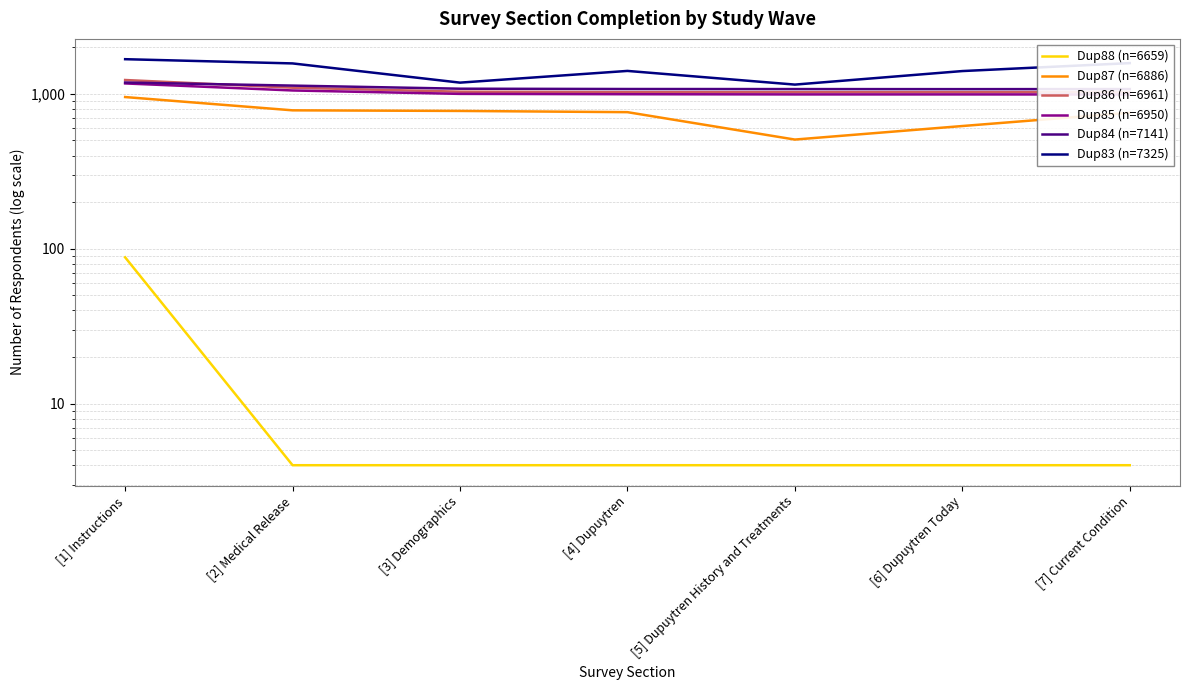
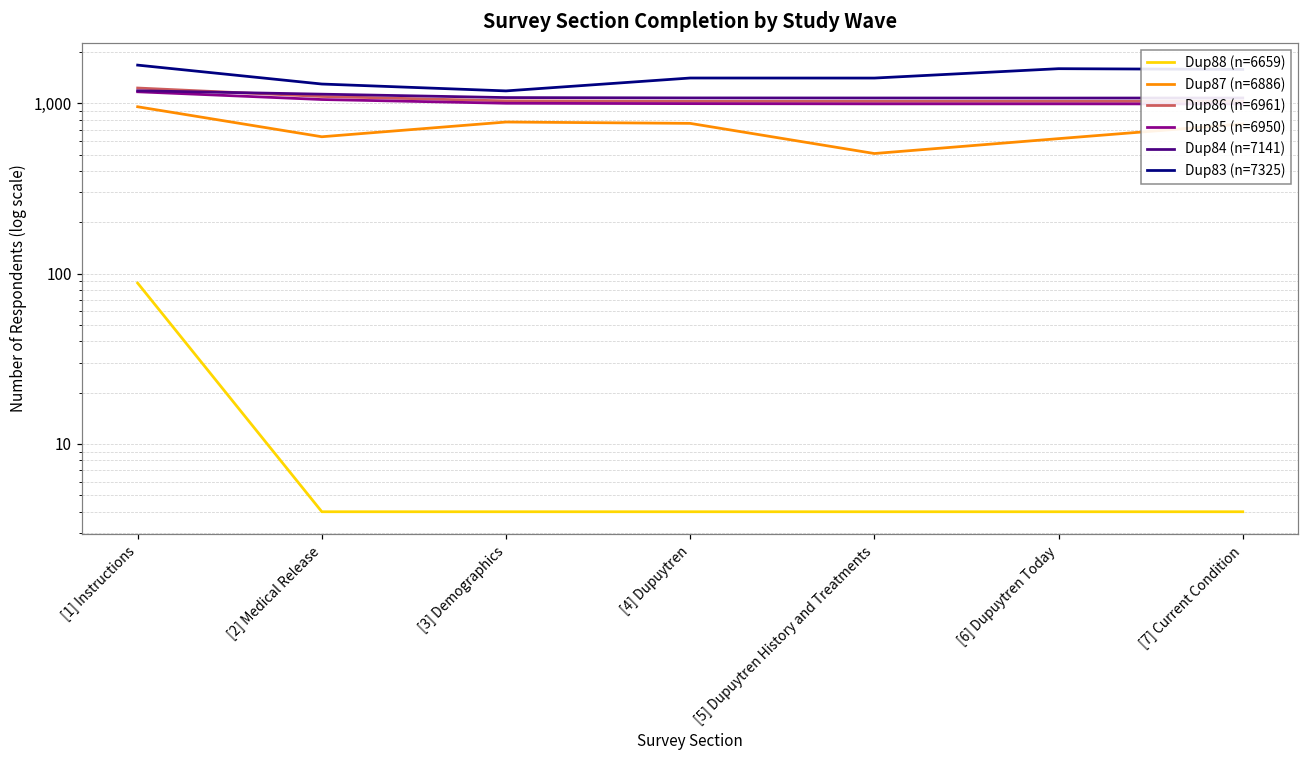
Dup87 (n=6886), [2] Medical Release: 800 -> 640
Dup83 (n=7325), [2] Medical Release: 1,600 -> 1,300
Dup83 (n=7325), [5] Dupuytren History and Treatments: 1,100 -> 1,400
Dup83 (n=7325), [6] Dupuytren Today: 1,400 -> 1,600
